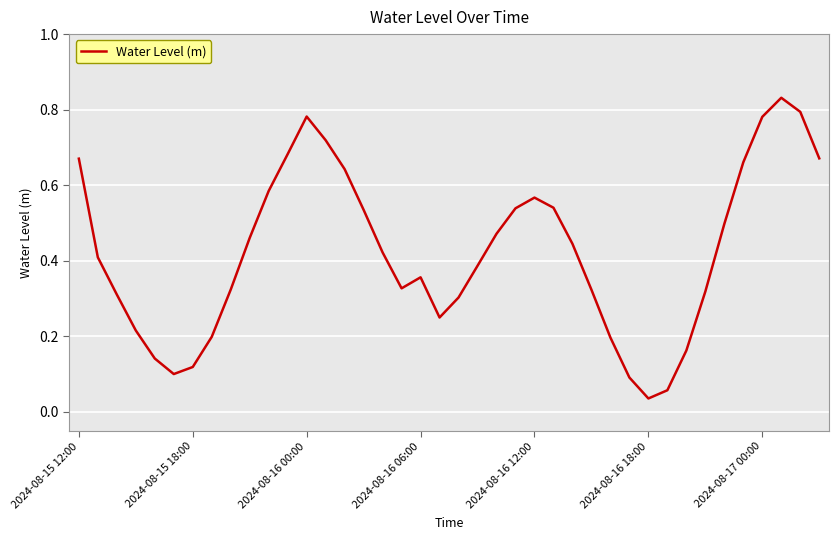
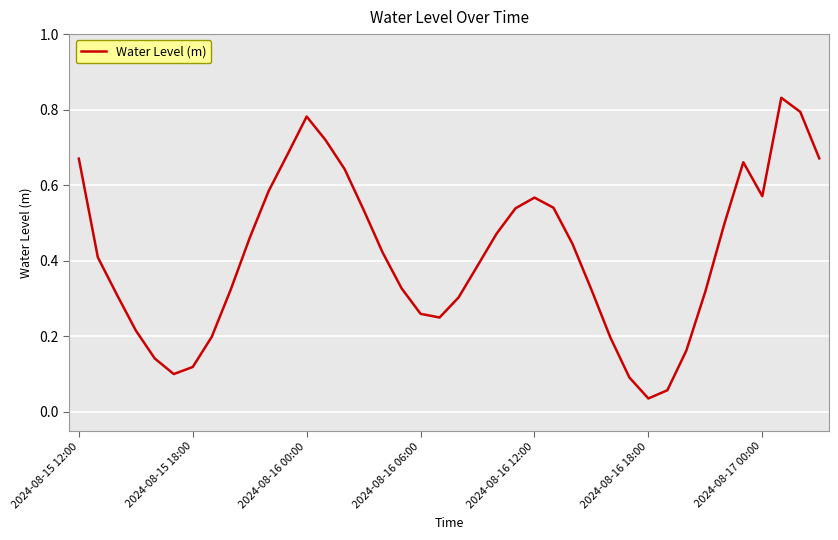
2024-08-16 06:00: 0.36 -> 0.26
2024-08-17 00:00: 0.78 -> 0.57
